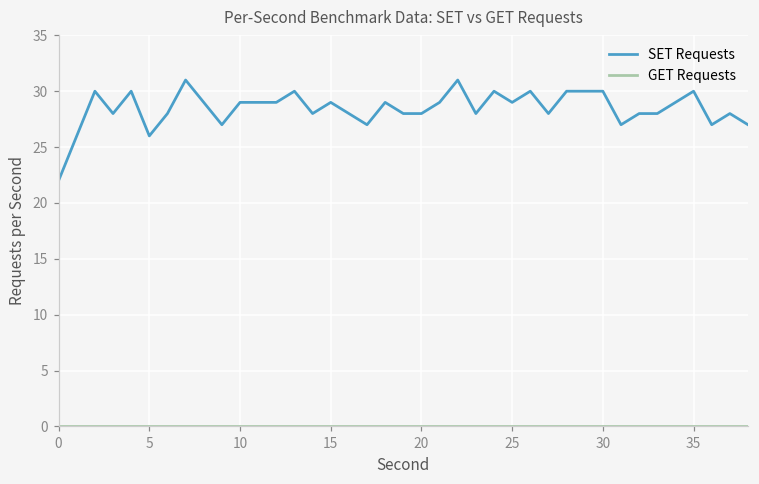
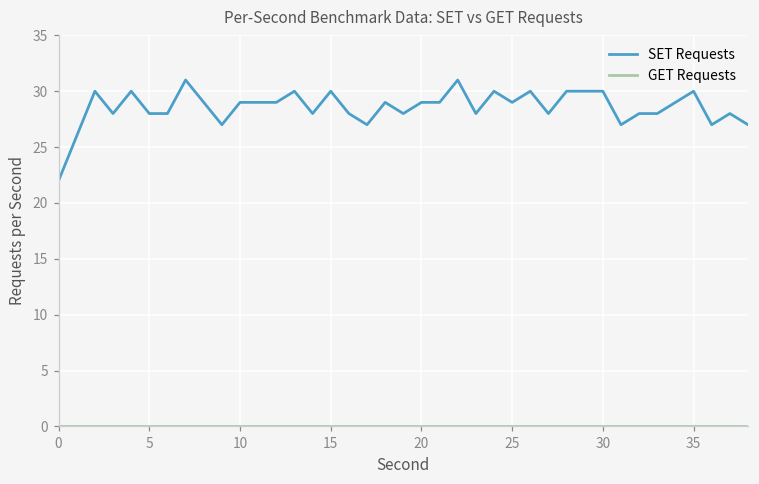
SET Requests, 5: 26 -> 28
SET Requests, 15: 29 -> 30
SET Requests, 20: 28 -> 29
